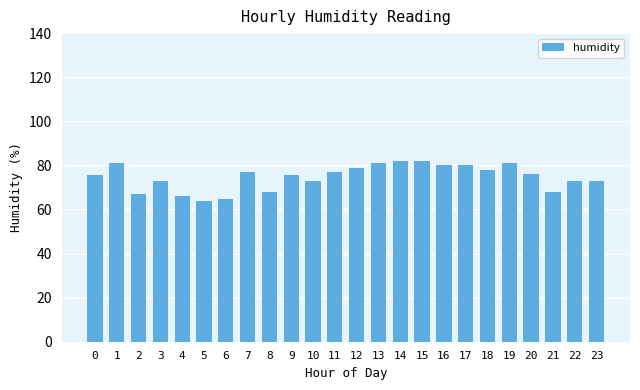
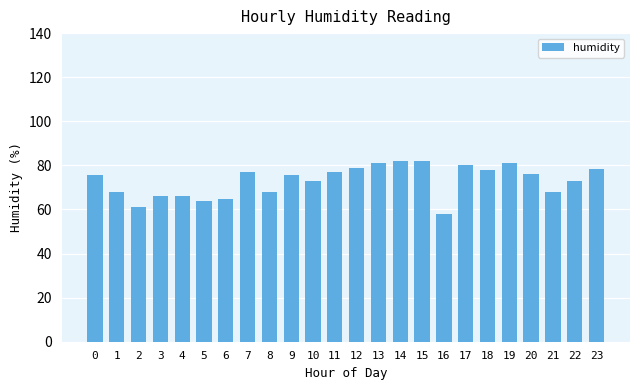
1: 81 -> 68
2: 67 -> 61
3: 73 -> 66
16: 80 -> 58
23: 73 -> 78
